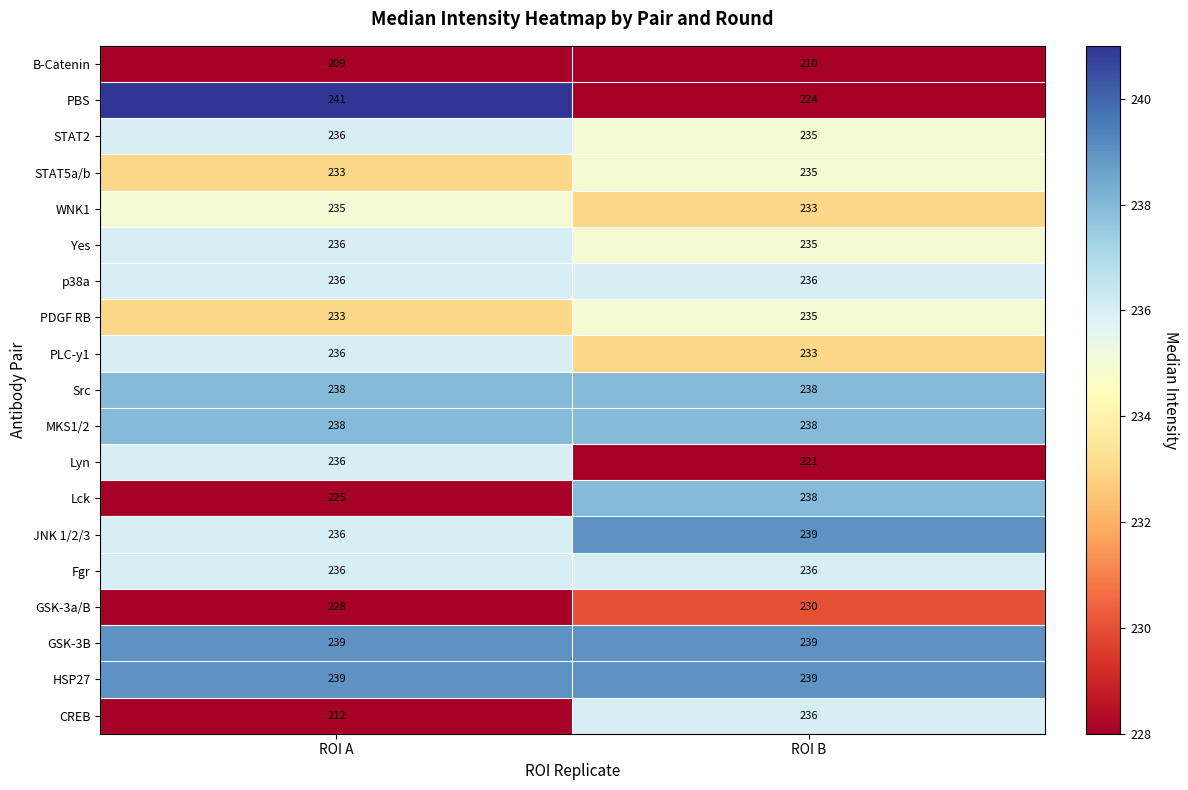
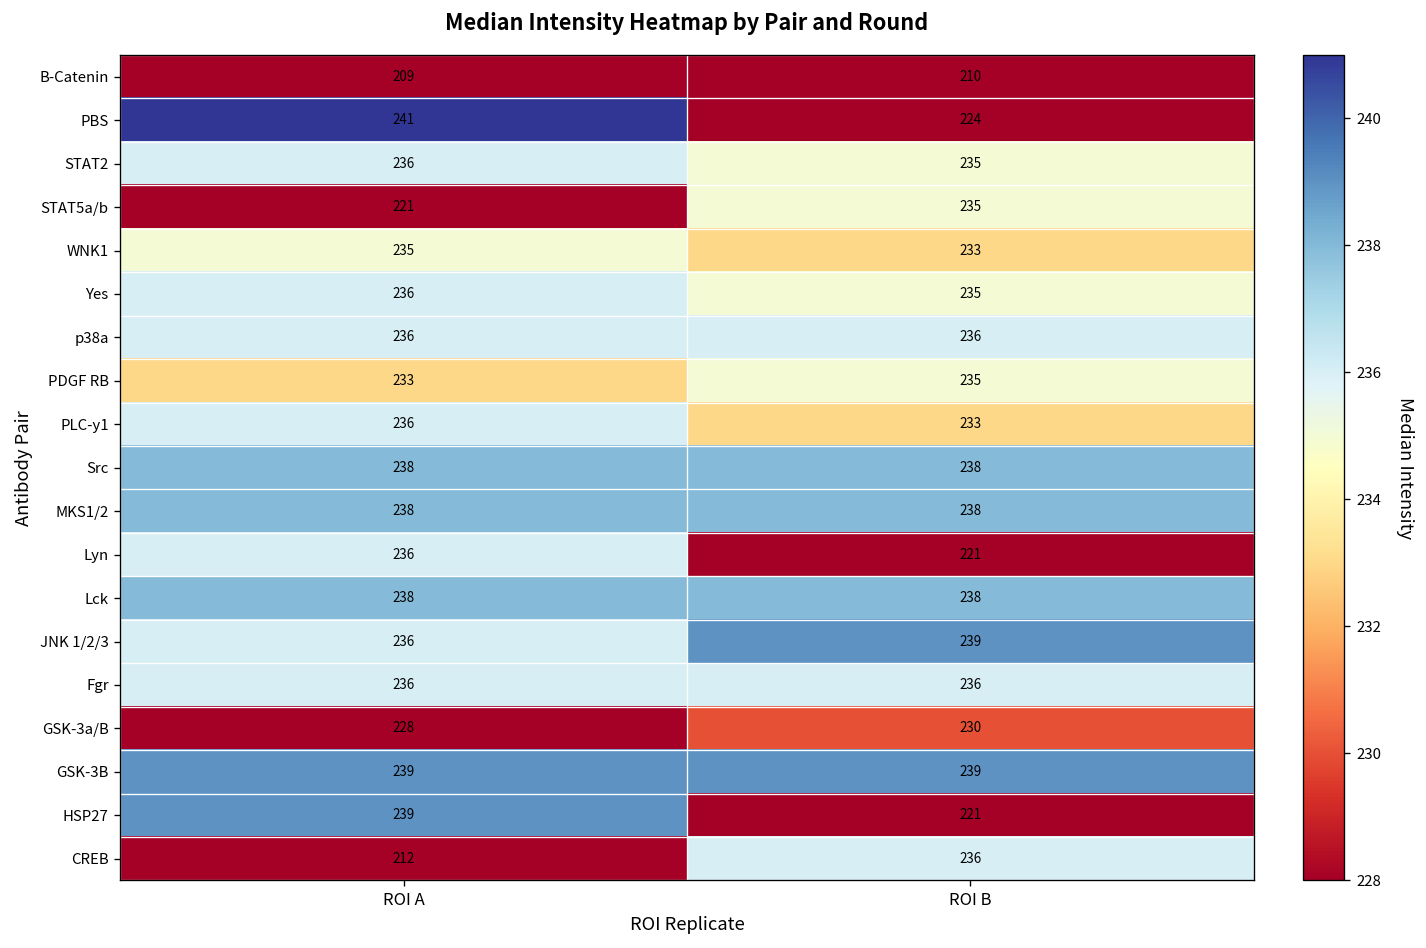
STAT5a/b, ROI A: 233 -> 221
Lck, ROI A: 225 -> 238
HSP27, ROI B: 239 -> 221
